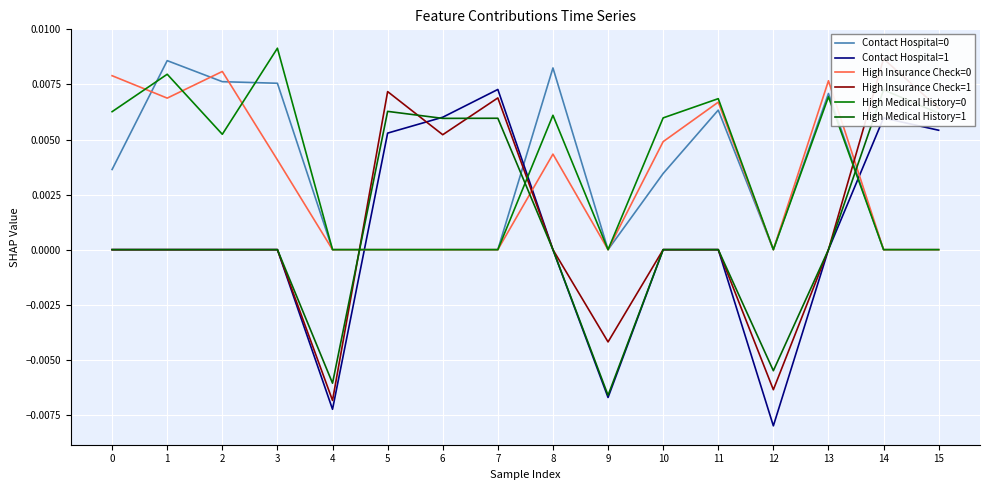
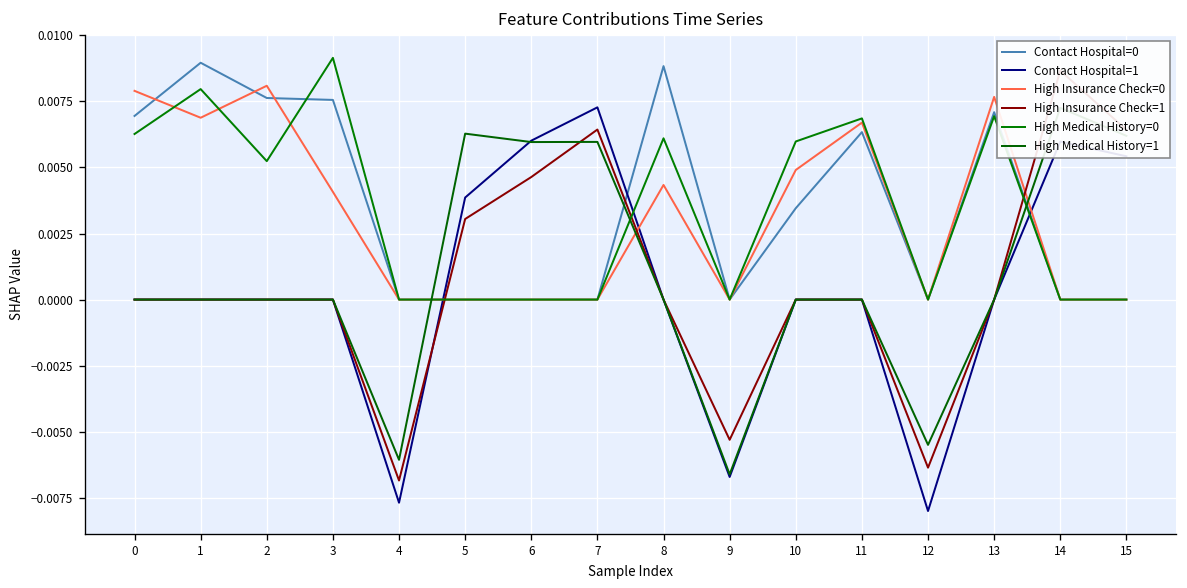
Contact Hospital=0, 0: 0.0036 -> 0.0069
Contact Hospital=0, 1: 0.0086 -> 0.0090
Contact Hospital=1, 4: -0.0072 -> -0.0077
Contact Hospital=1, 5: 0.0053 -> 0.0039
High Insurance Check=1, 5: 0.0072 -> 0.0030
High Insurance Check=1, 6: 0.0052 -> 0.0046
High Insurance Check=1, 7: 0.0069 -> 0.0064
Contact Hospital=0, 8: 0.0083 -> 0.0088
High Insurance Check=1, 9: -0.0042 -> -0.0053
